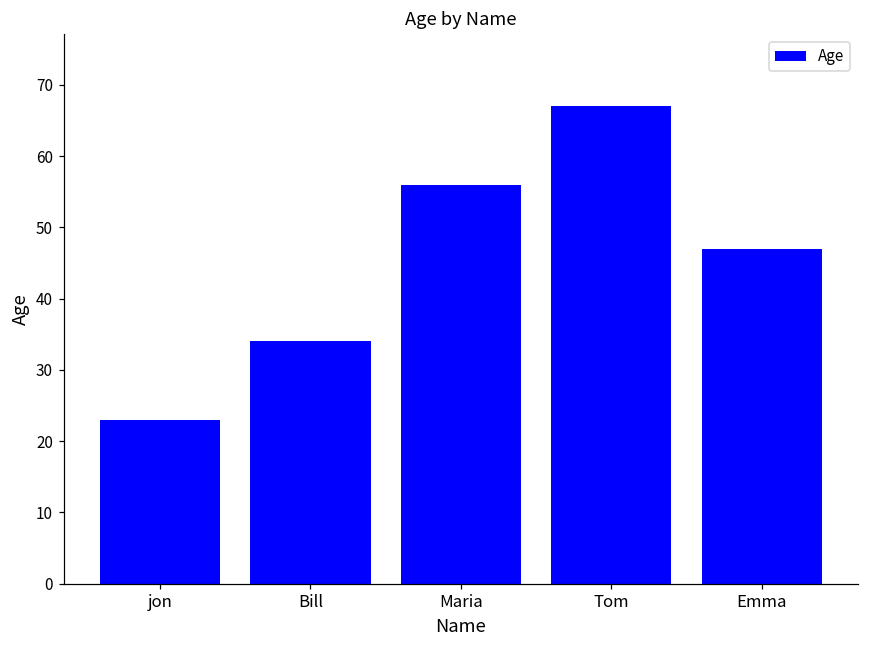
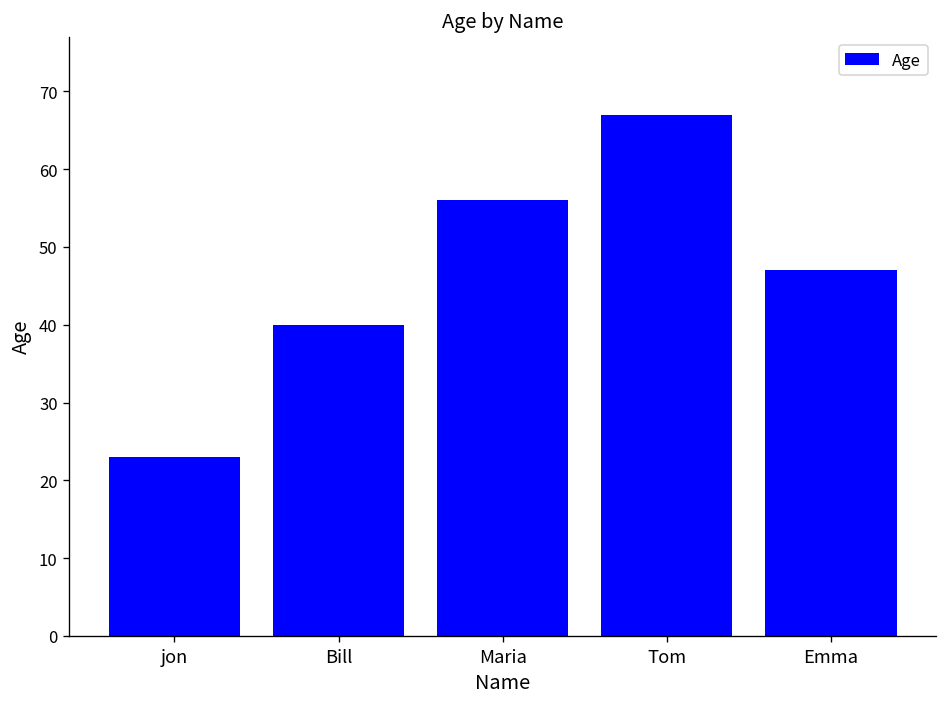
Bill: 34 -> 40
